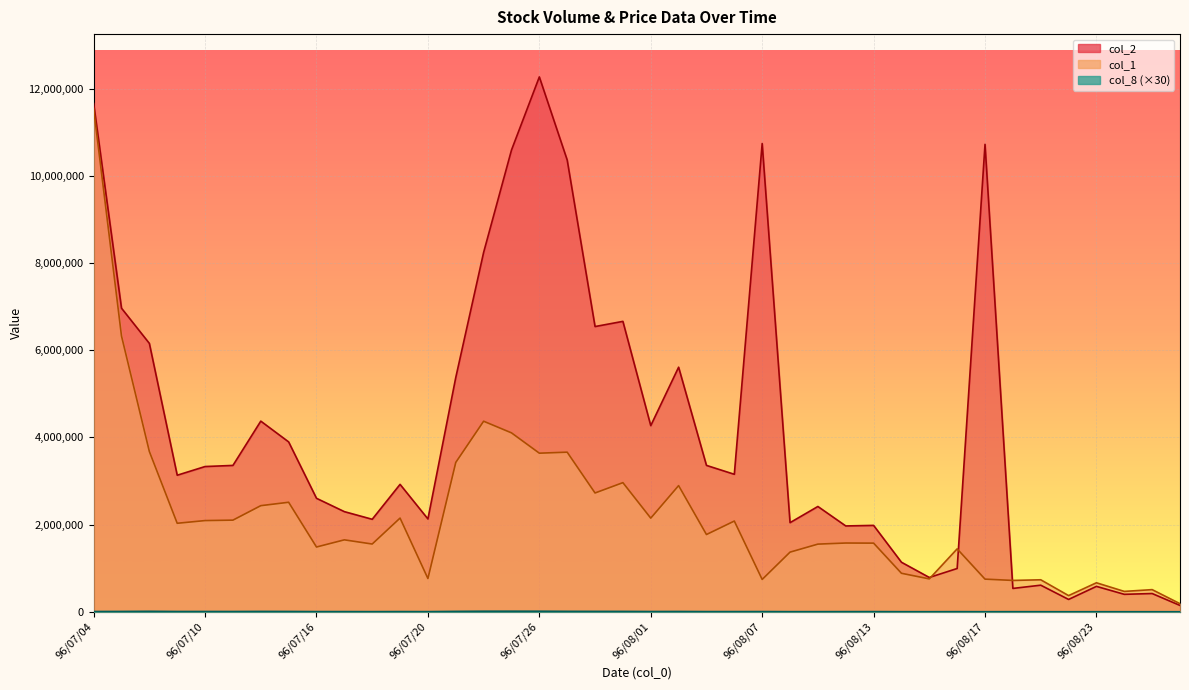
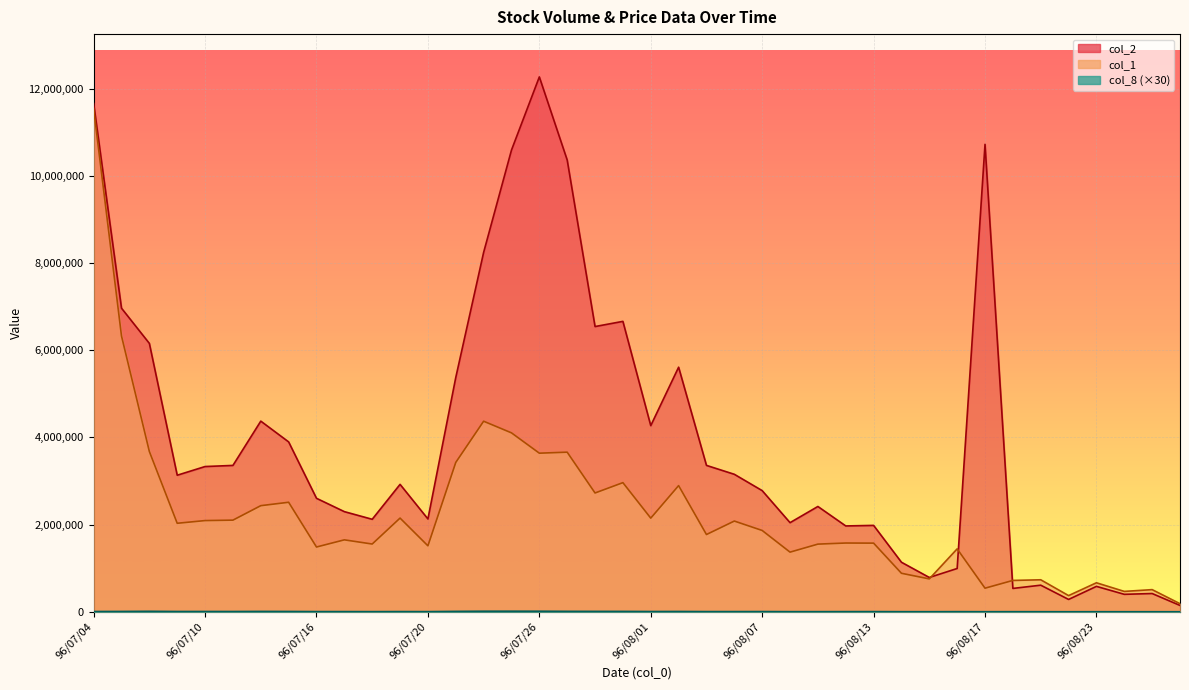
col_1, 96/07/20: 800,000 -> 1,500,000
col_2, 96/08/07: 10,700,000 -> 2,800,000
col_1, 96/08/07: 700,000 -> 1,900,000
col_1, 96/08/17: 700,000 -> 500,000
